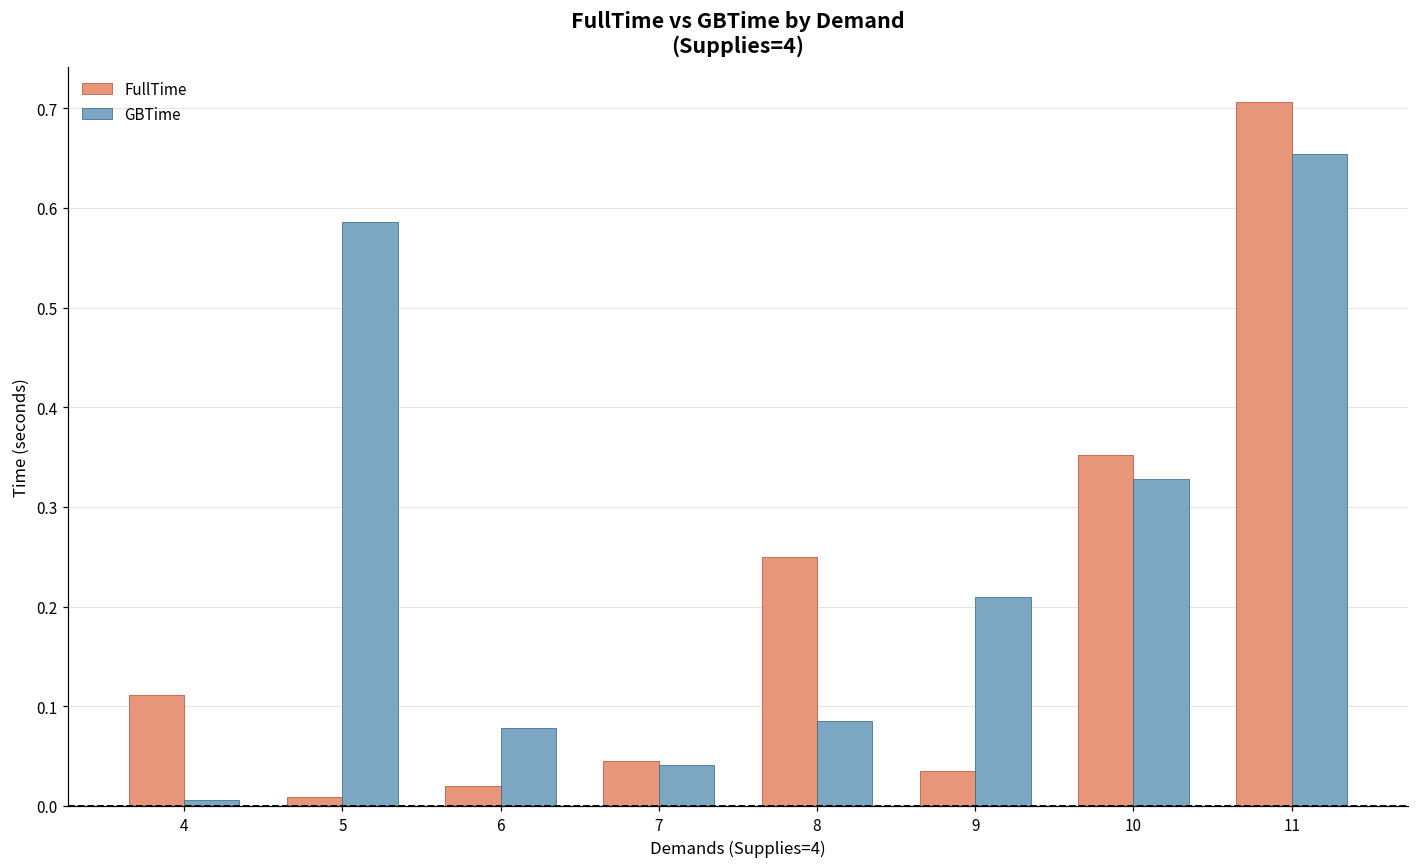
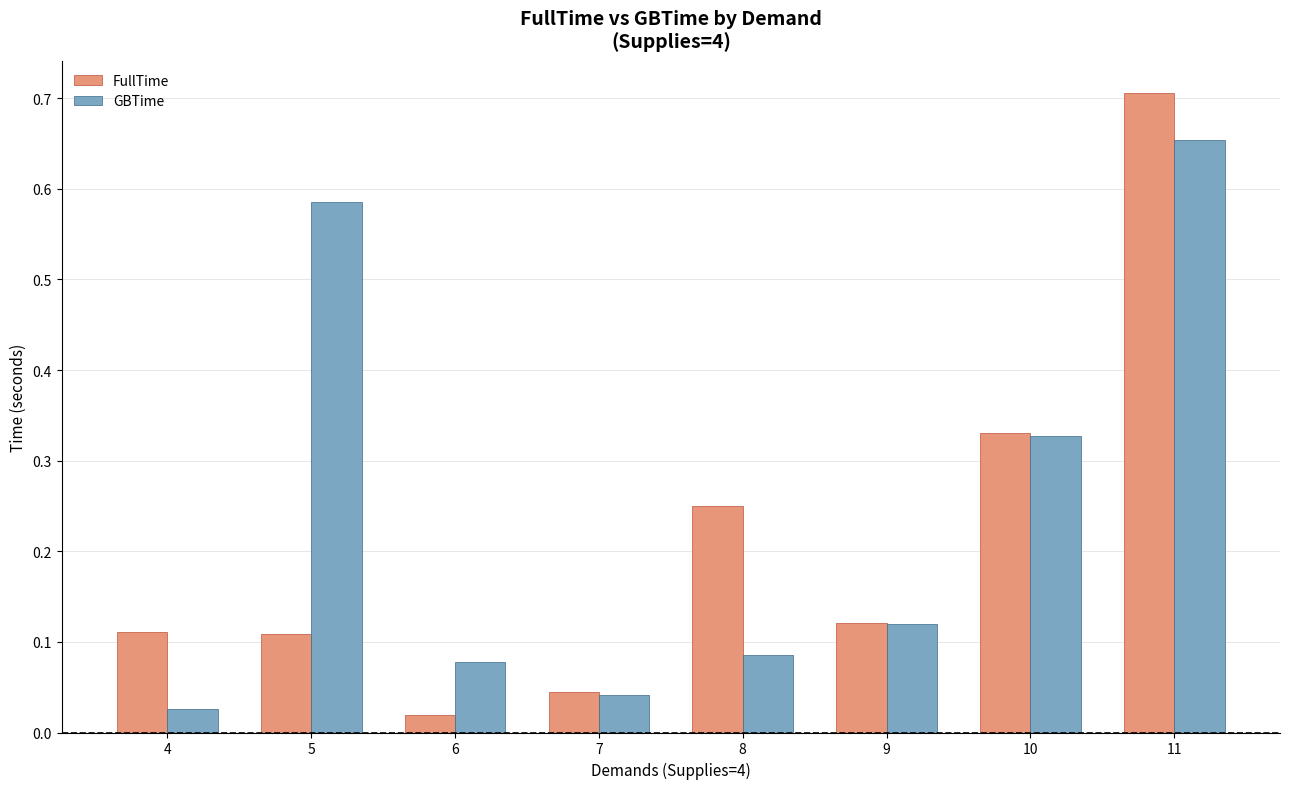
GBTime, 4: 0.01 -> 0.03
FullTime, 5: 0.01 -> 0.11
FullTime, 9: 0.03 -> 0.12
GBTime, 9: 0.21 -> 0.12
FullTime, 10: 0.35 -> 0.33
